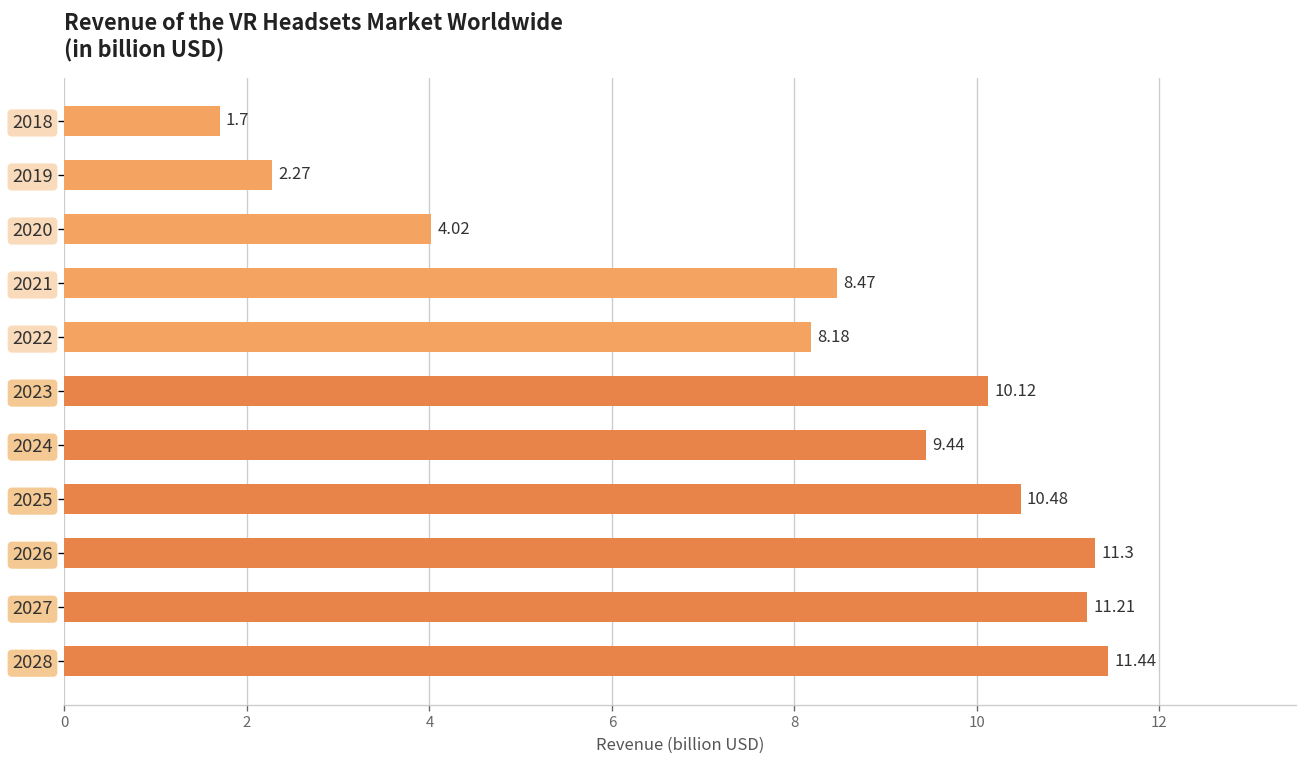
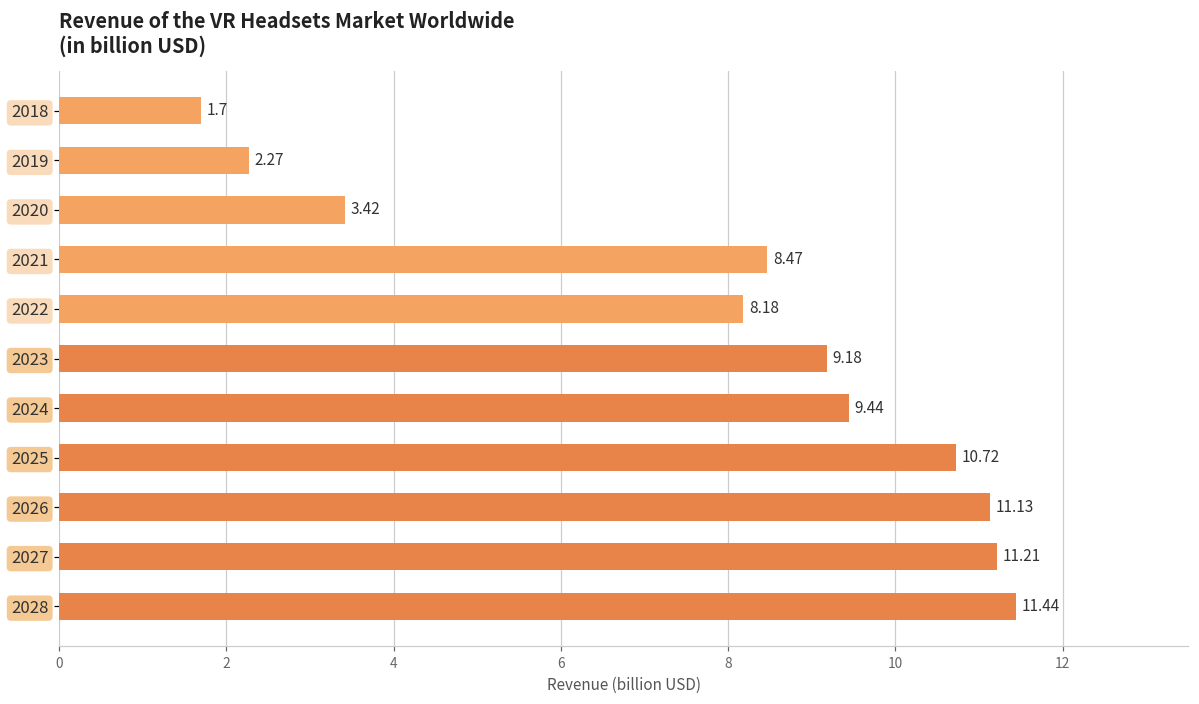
2020: 4.02 -> 3.42
2023: 10.12 -> 9.18
2025: 10.48 -> 10.72
2026: 11.3 -> 11.13
